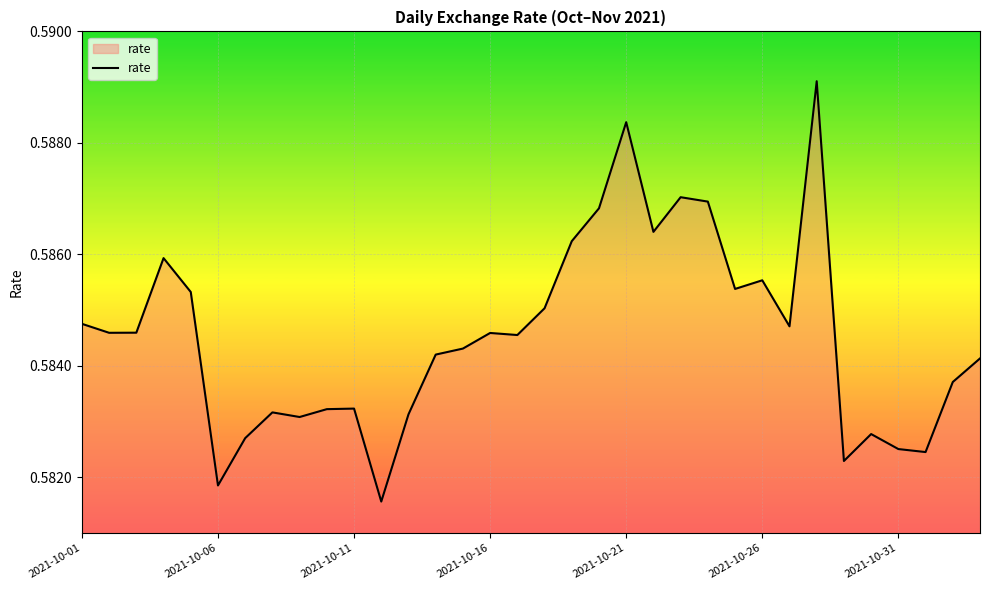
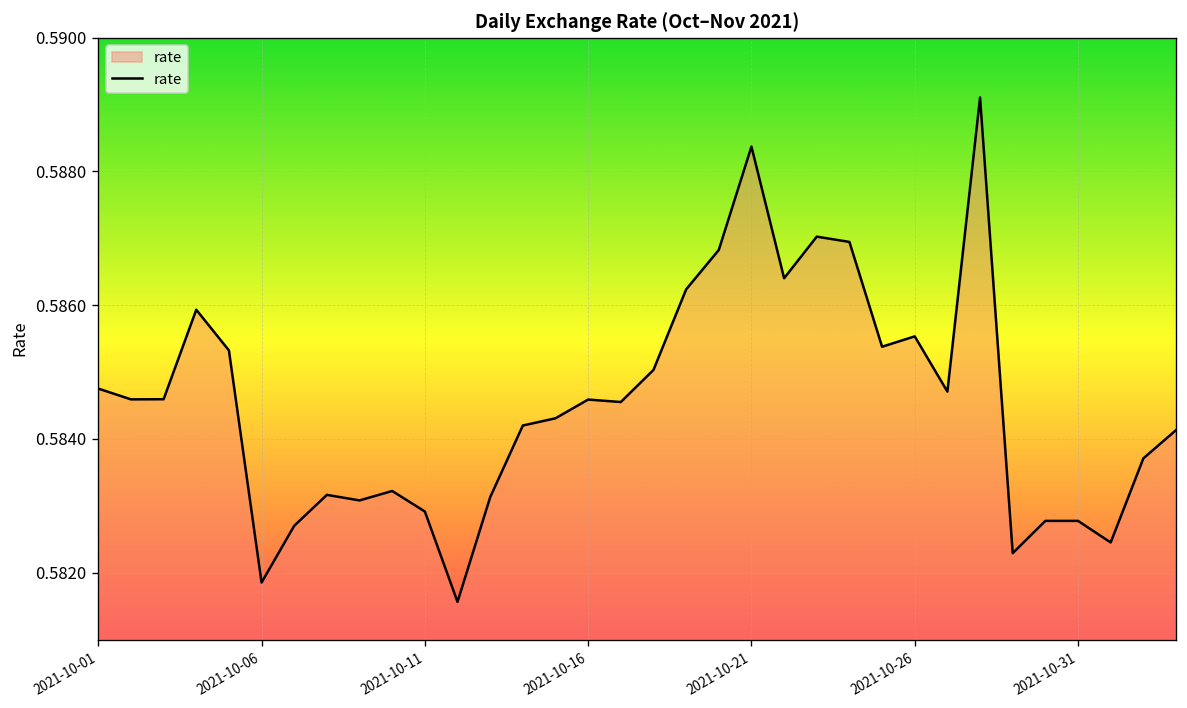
2021-10-11: 0.5832 -> 0.5829
2021-10-31: 0.5825 -> 0.5828
